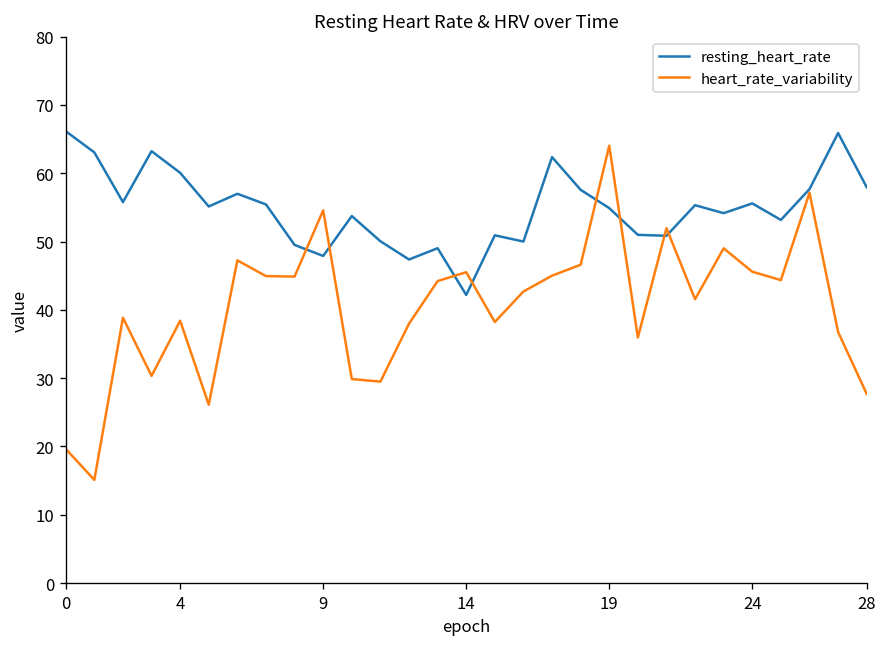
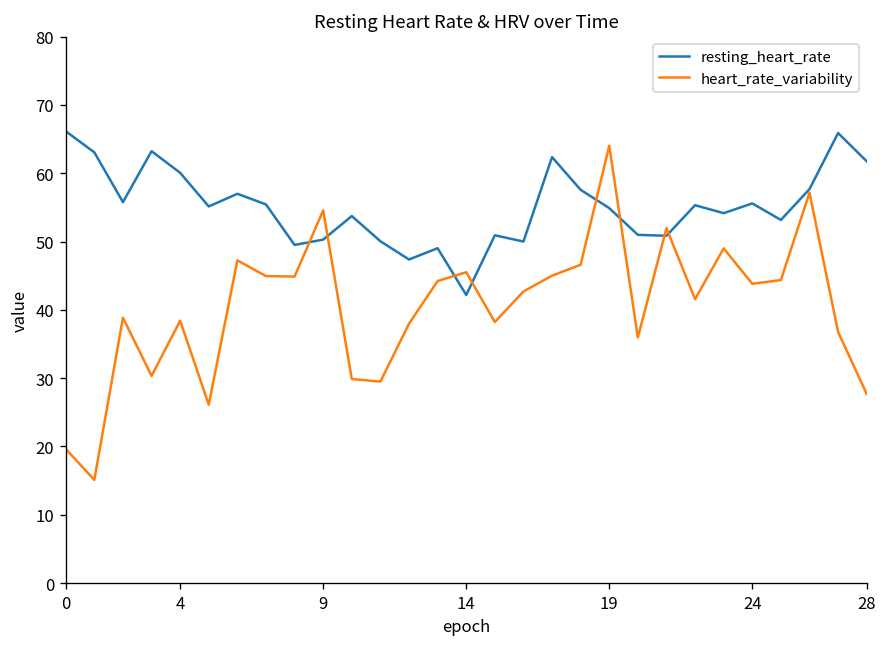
resting_heart_rate, 9: 48 -> 50
heart_rate_variability, 24: 46 -> 44
resting_heart_rate, 28: 58 -> 62
